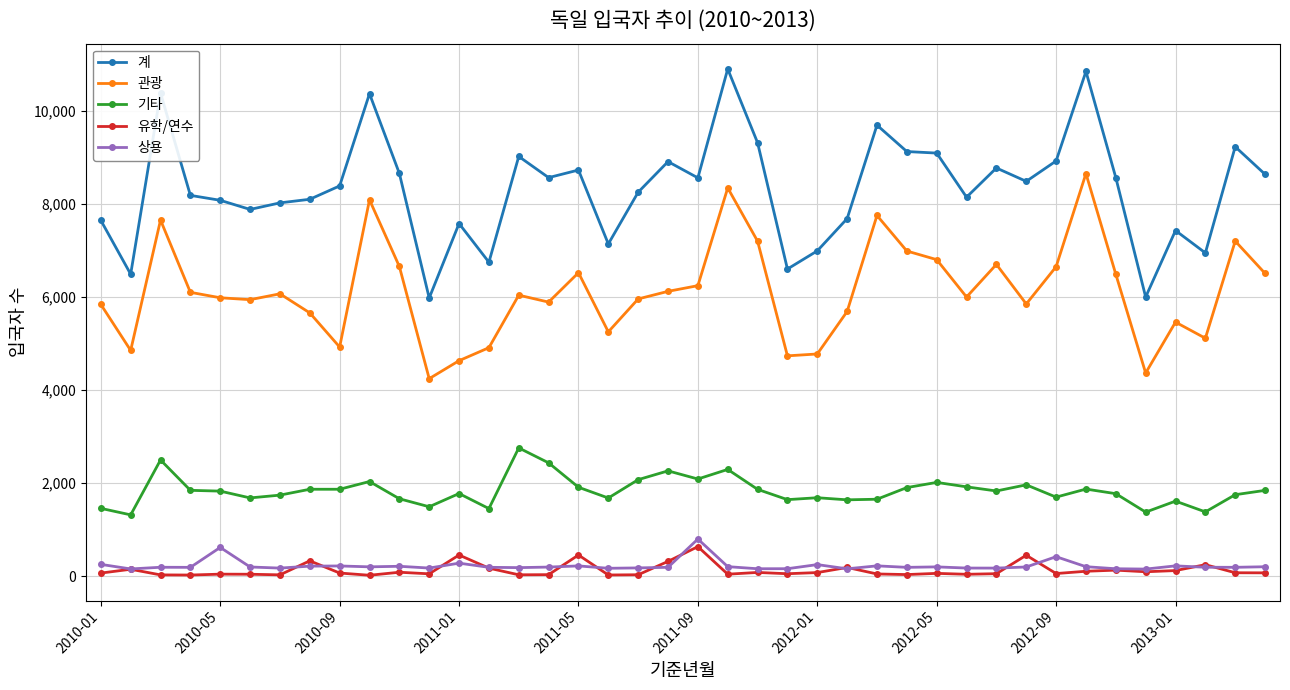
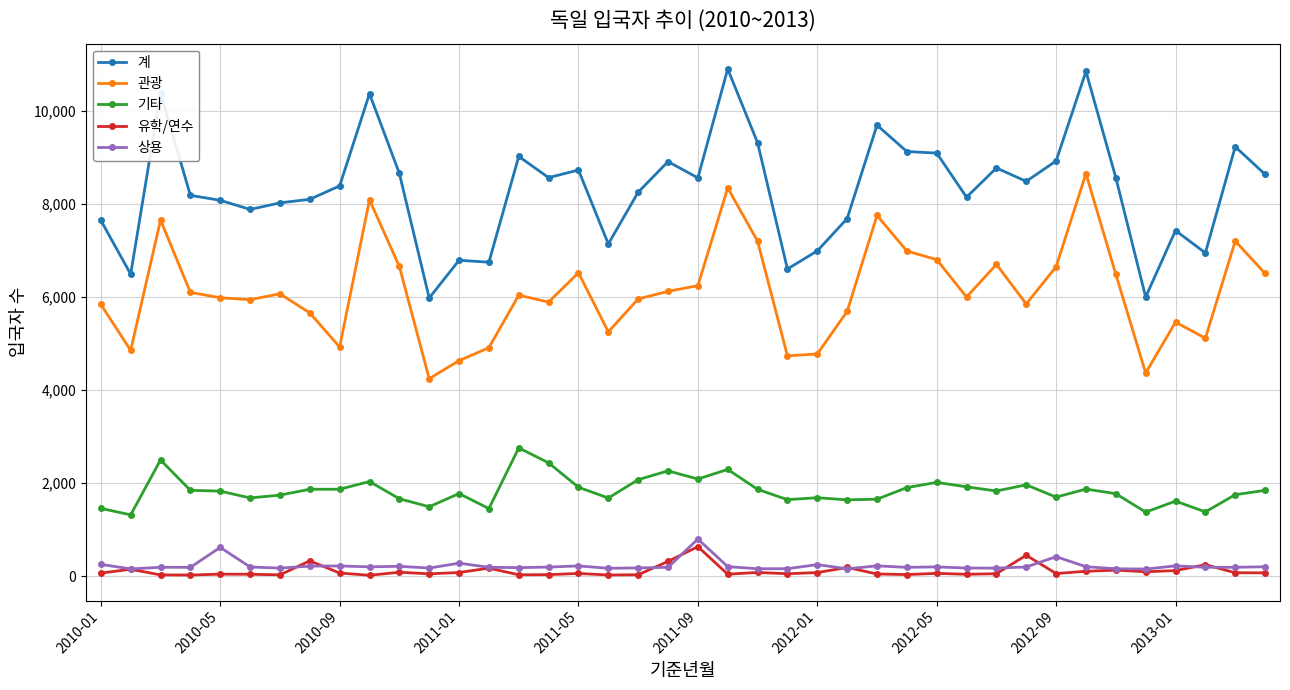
계, 2011-01: 7,600 -> 6,800
유학/연수, 2011-01: 500 -> 100
유학/연수, 2011-05: 500 -> 100
